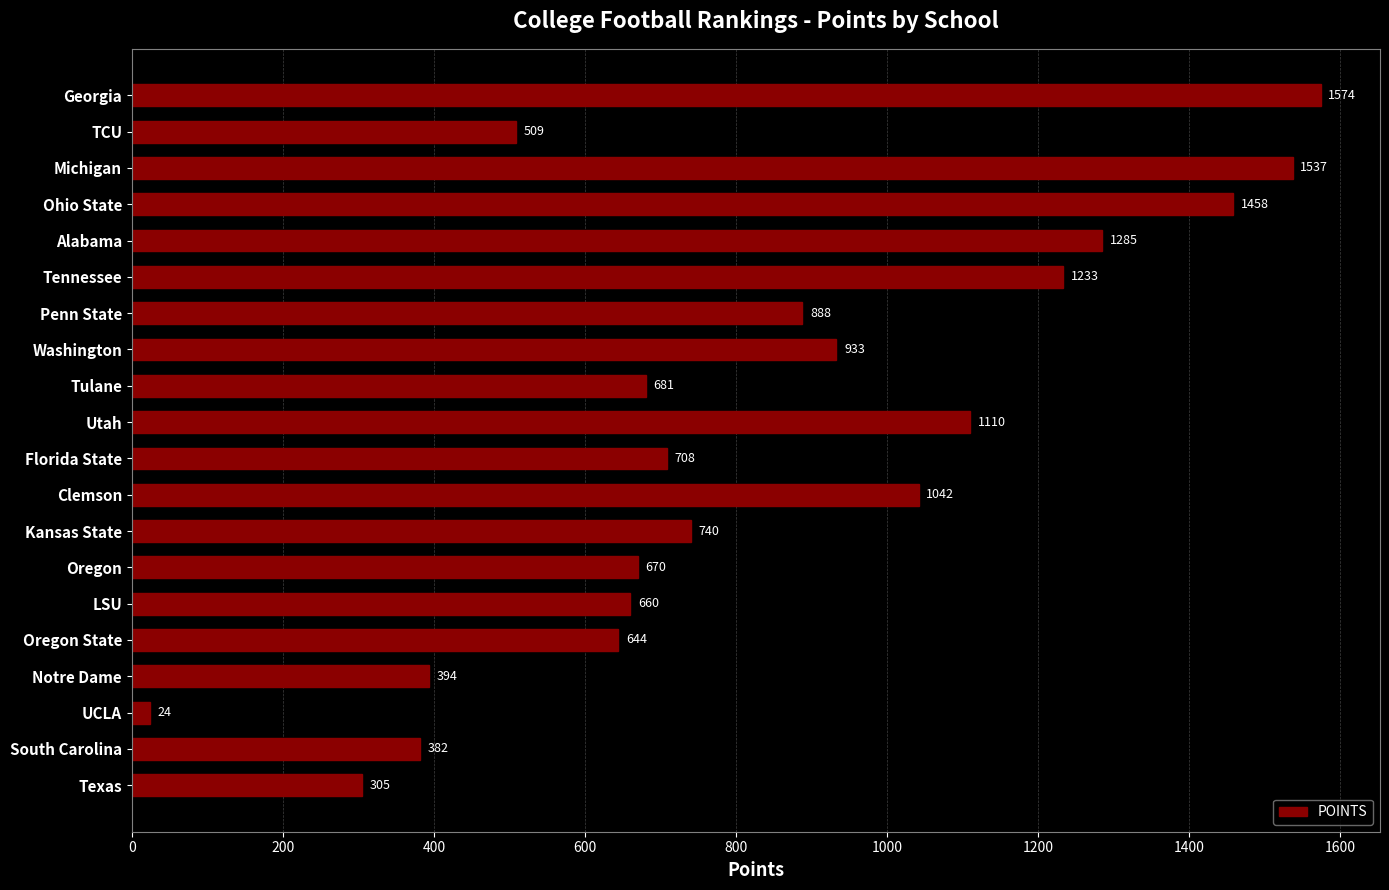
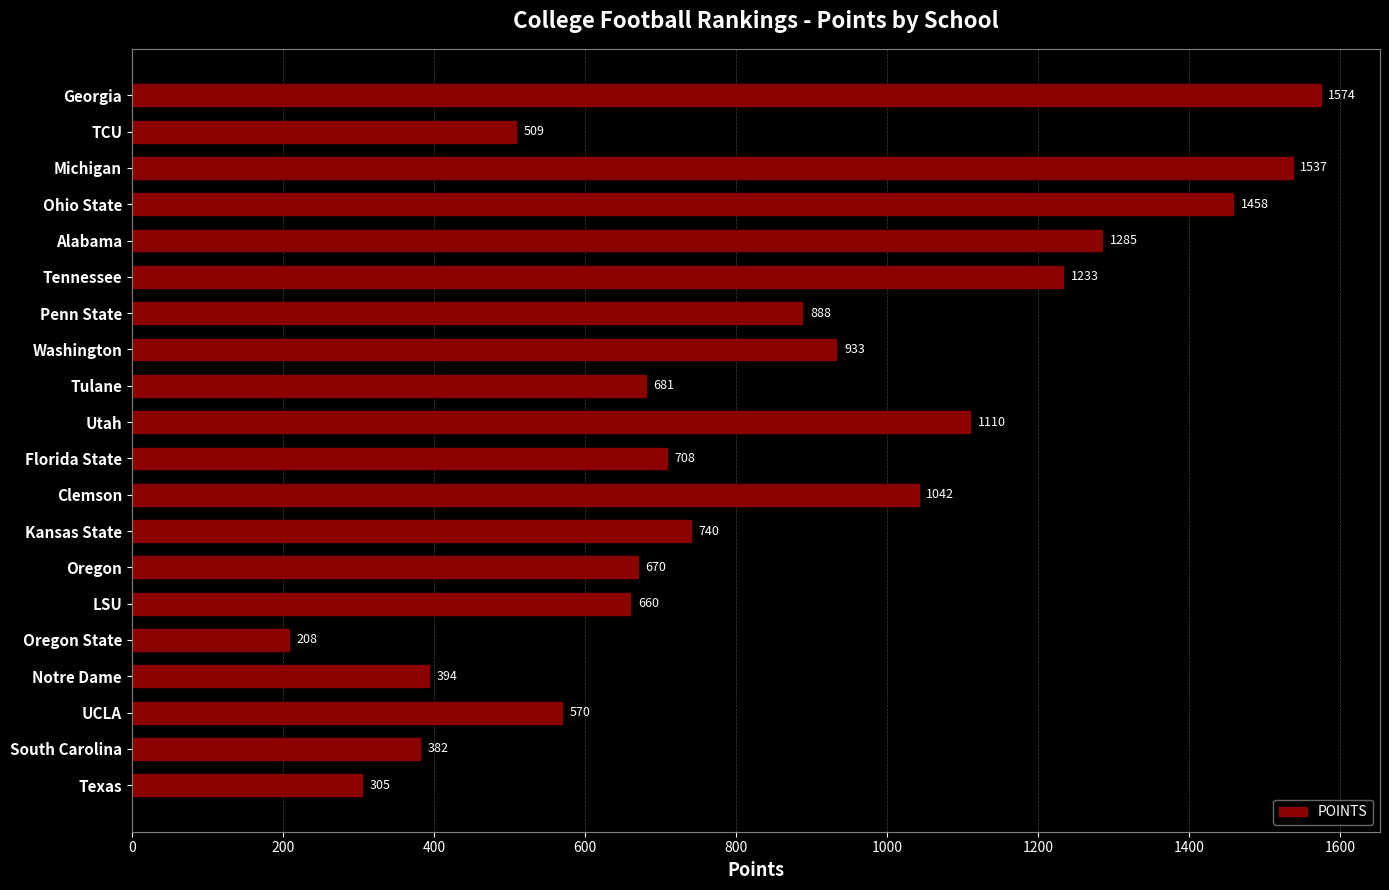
Oregon State: 644 -> 208
UCLA: 24 -> 570
